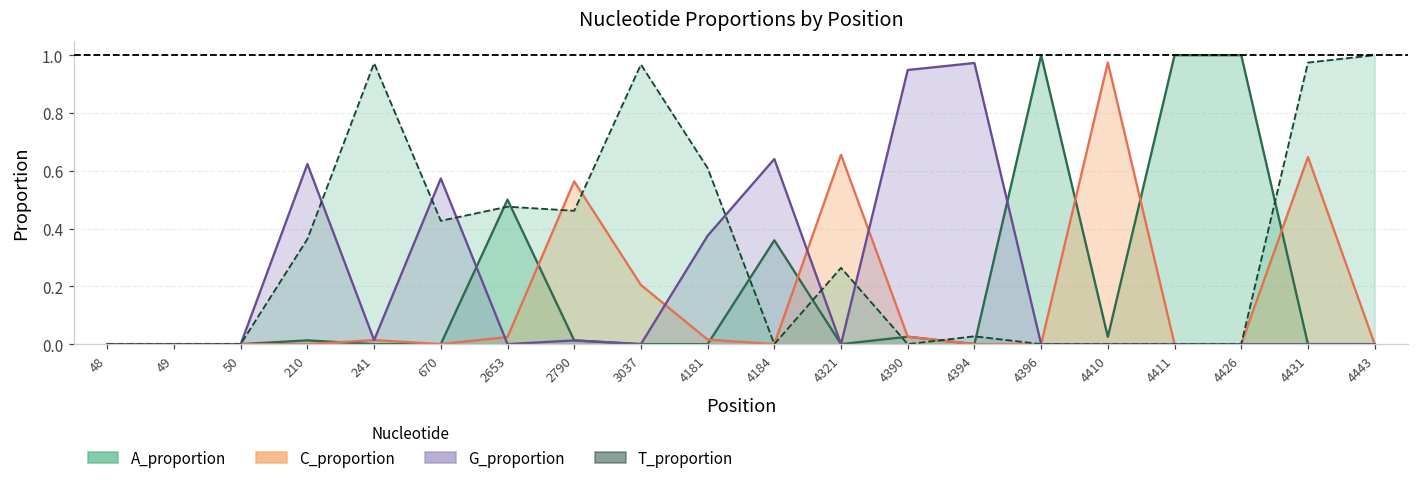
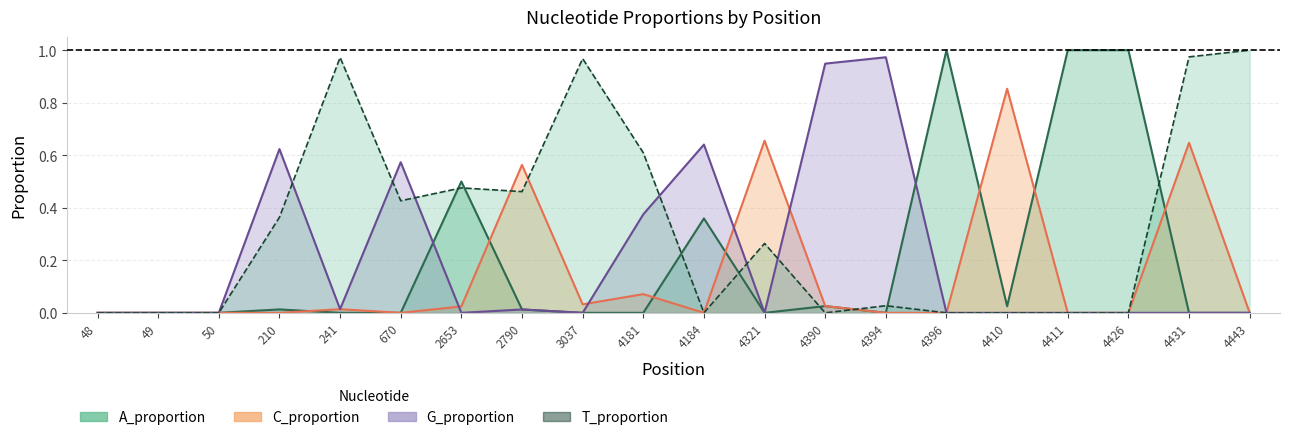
C_proportion, 3037: 0.20 -> 0.03
C_proportion, 4181: 0.02 -> 0.07
C_proportion, 4410: 0.98 -> 0.85
